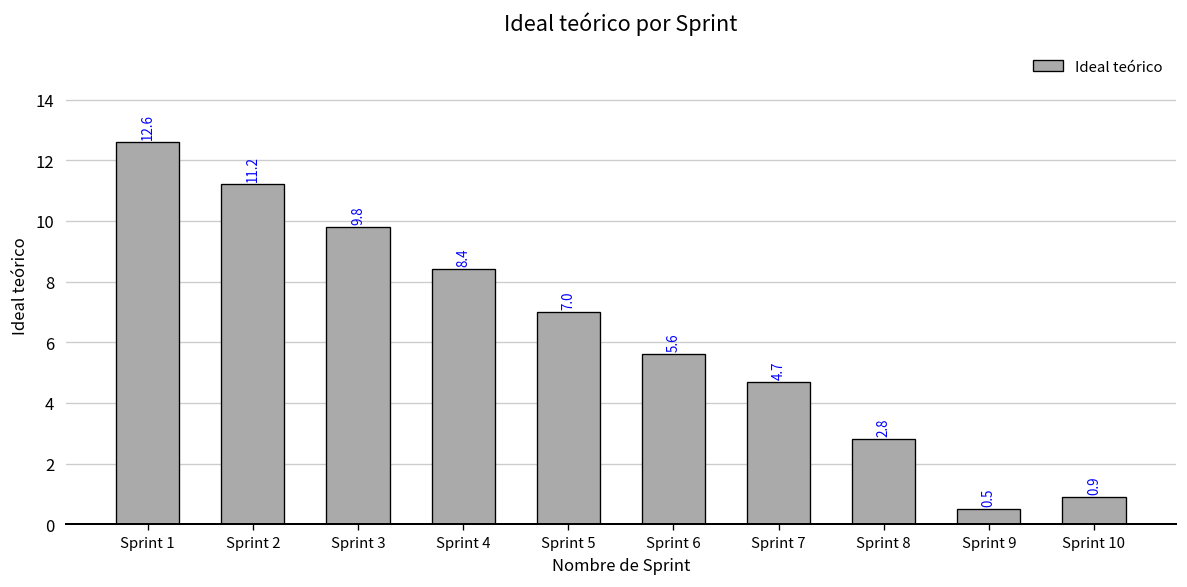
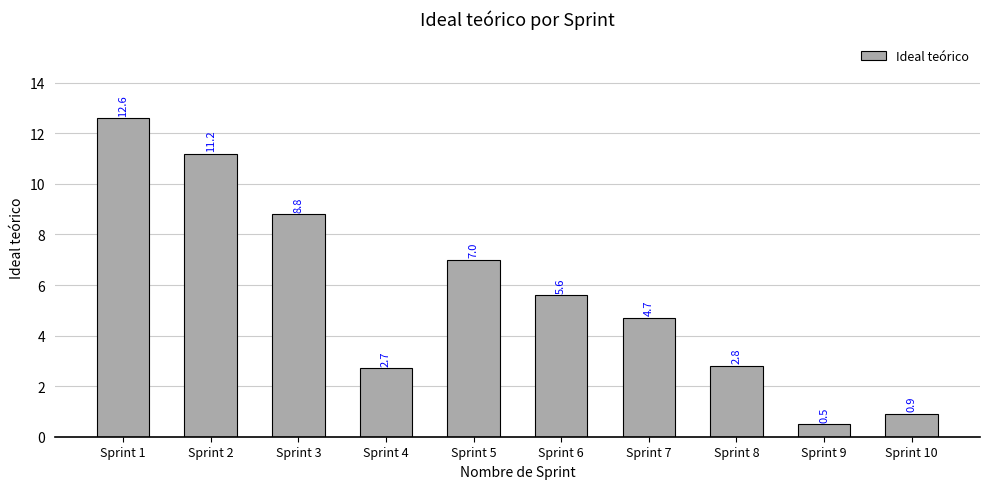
Sprint 3: 9.8 -> 8.8
Sprint 4: 8.4 -> 2.7
